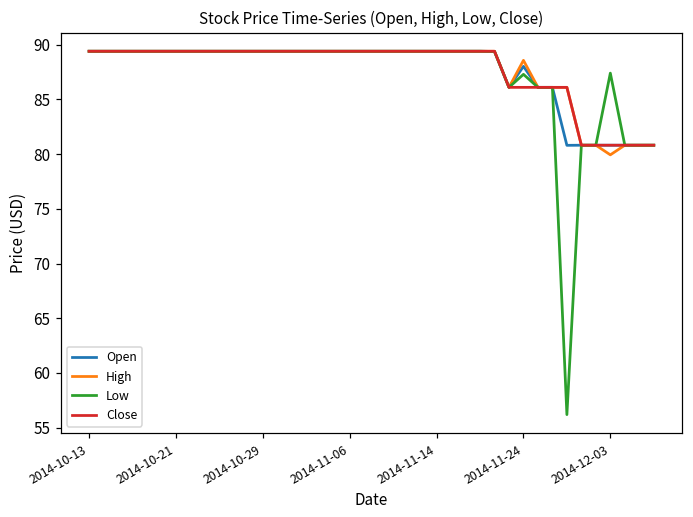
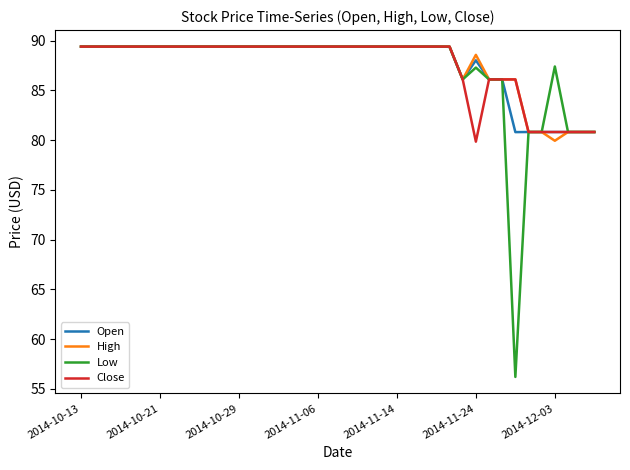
Close, 2014-11-24: 86 -> 80
